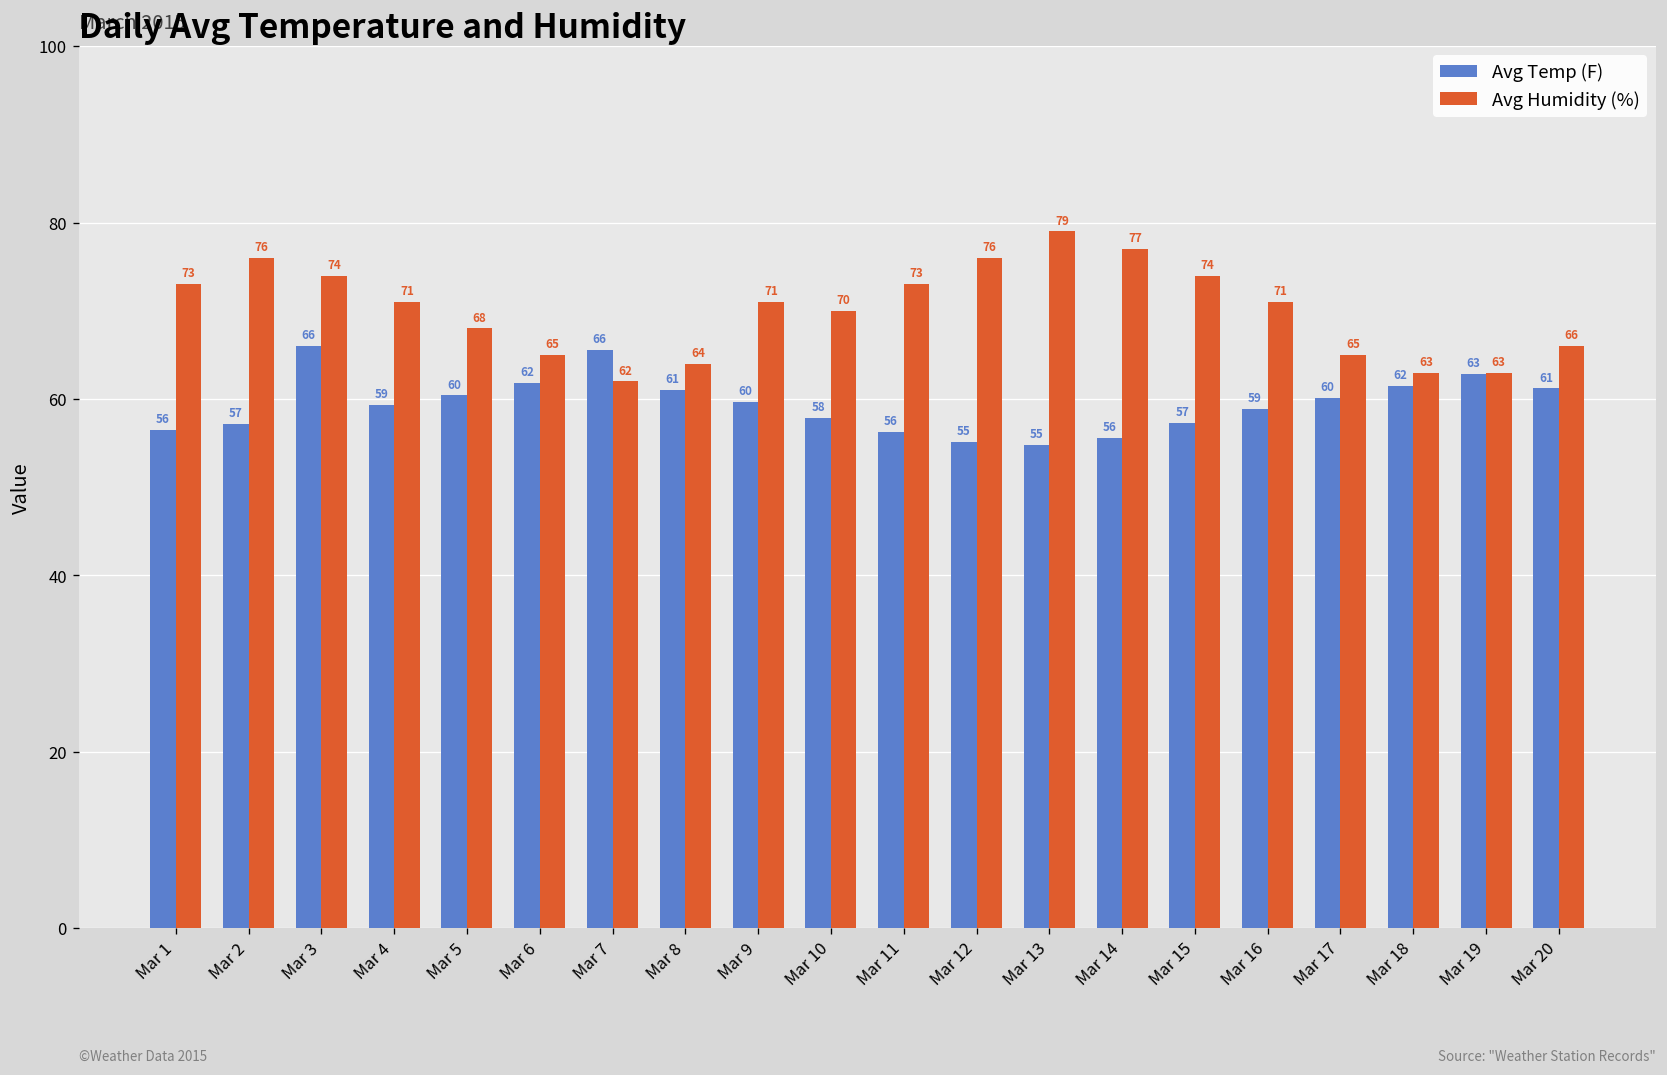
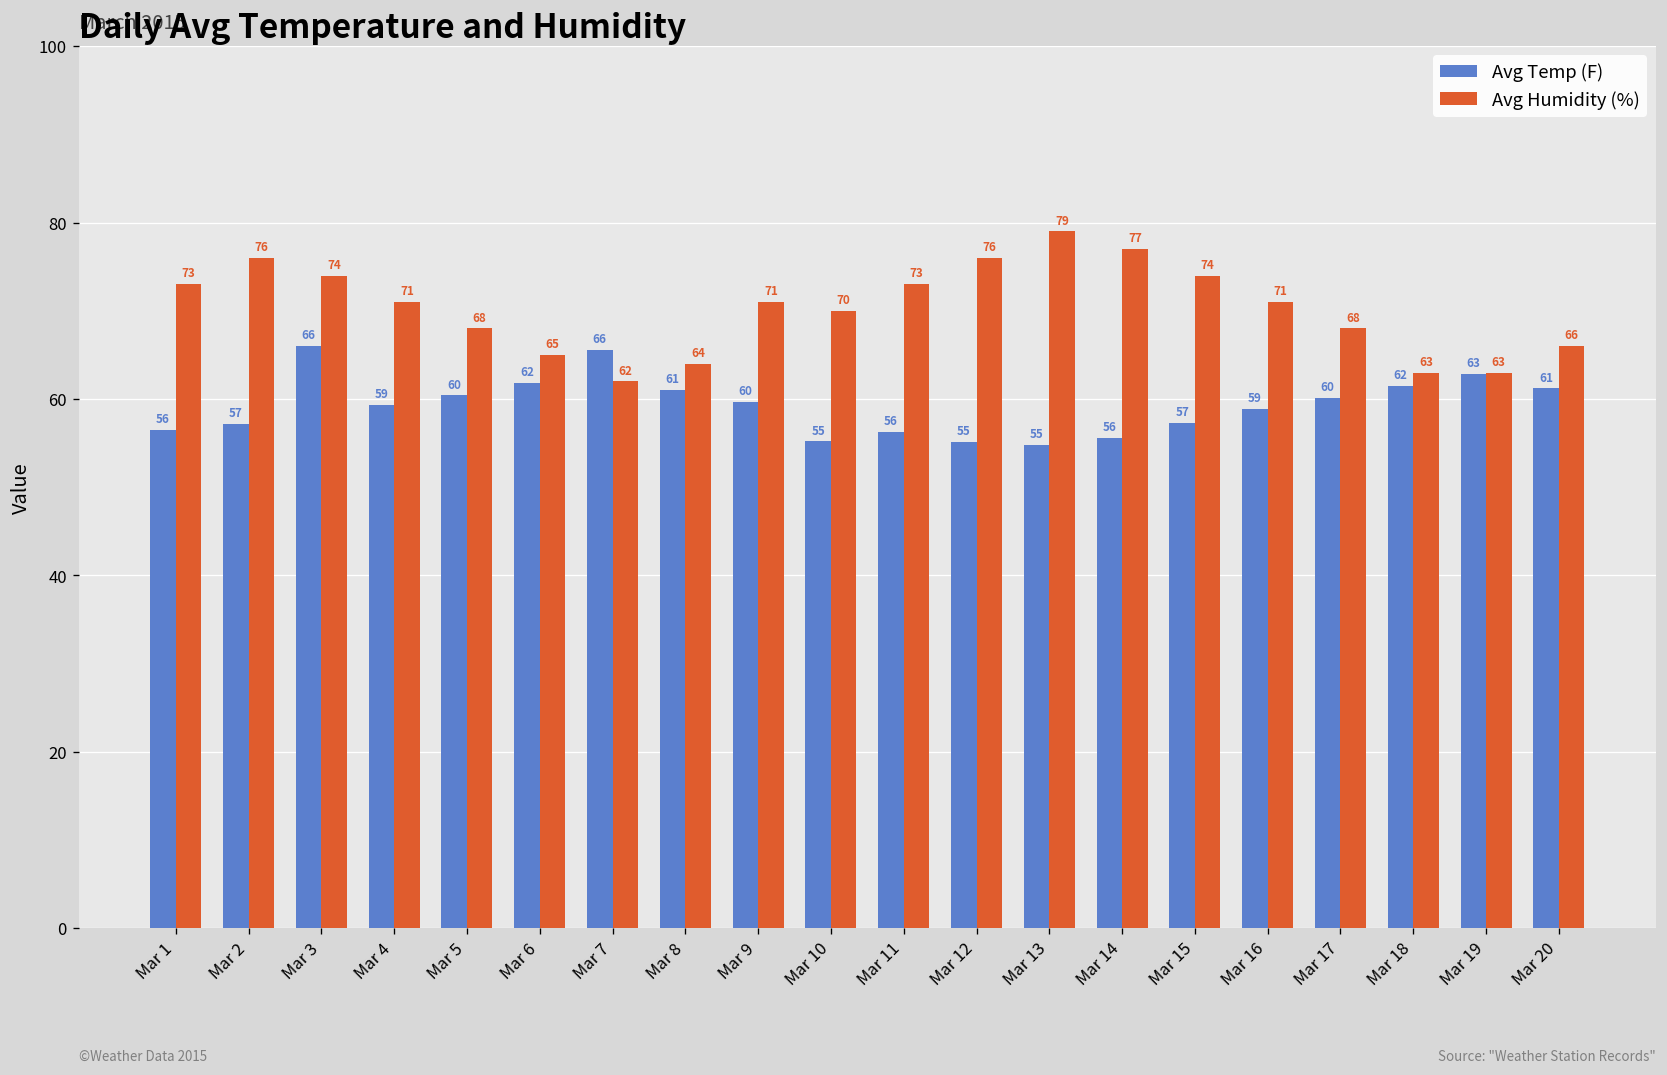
Avg Temp (F), Mar 10: 58 -> 55
Avg Humidity (%), Mar 17: 65 -> 68
